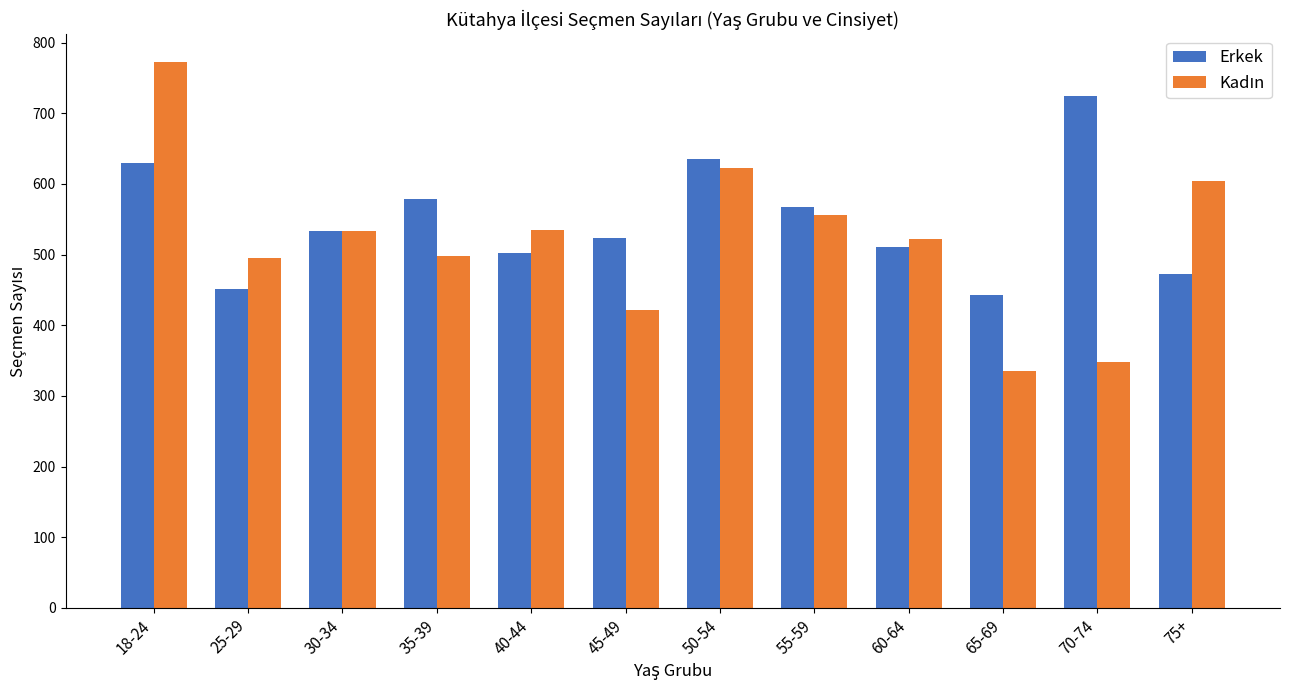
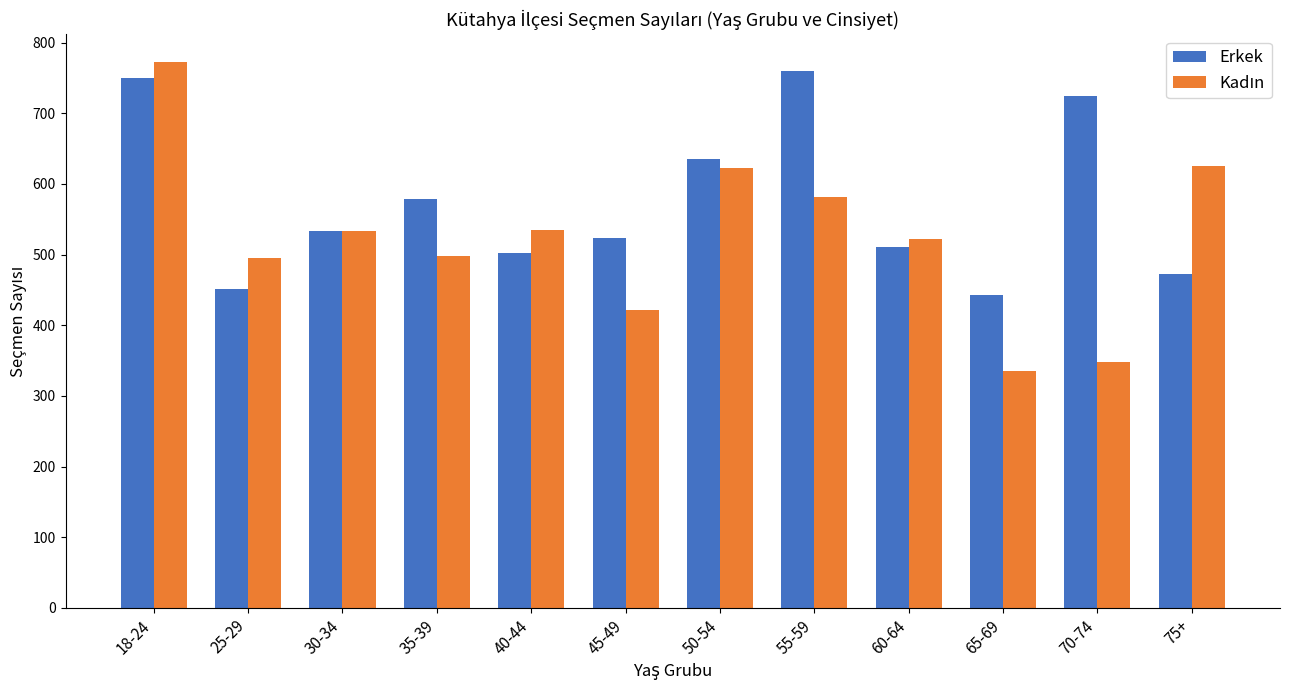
Erkek, 18-24: 630 -> 750
Erkek, 55-59: 570 -> 760
Kadın, 55-59: 560 -> 580
Kadın, 75+: 600 -> 630
